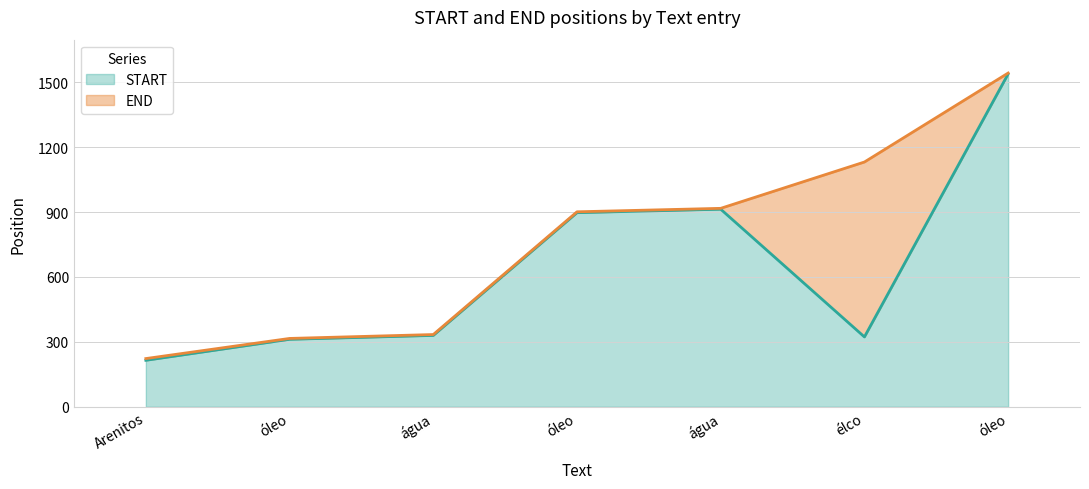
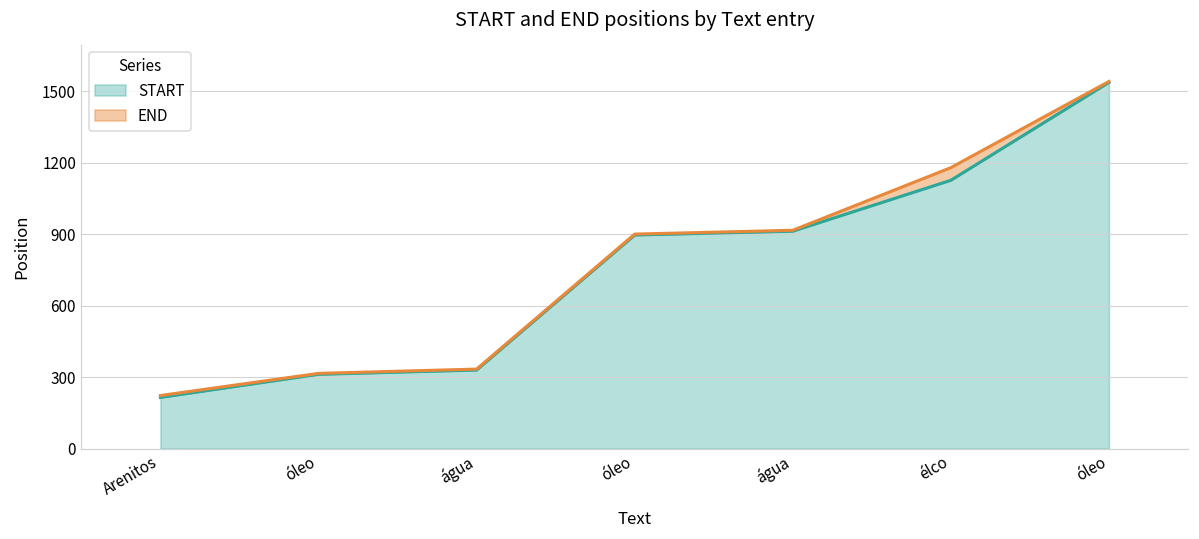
START, élco: 320 -> 1130
END, élco: 1130 -> 1180
